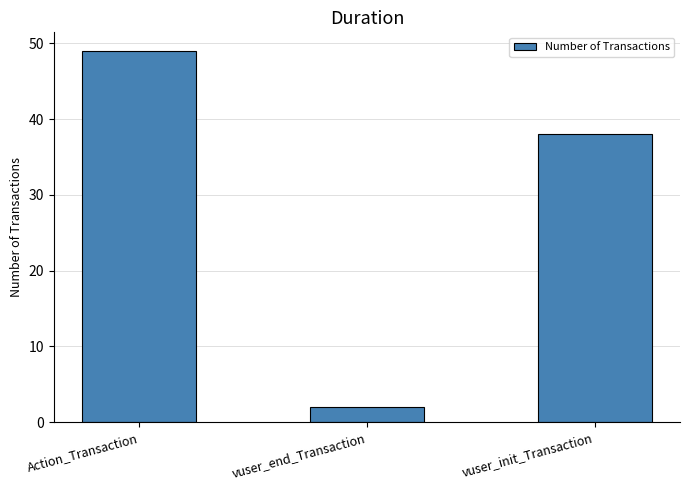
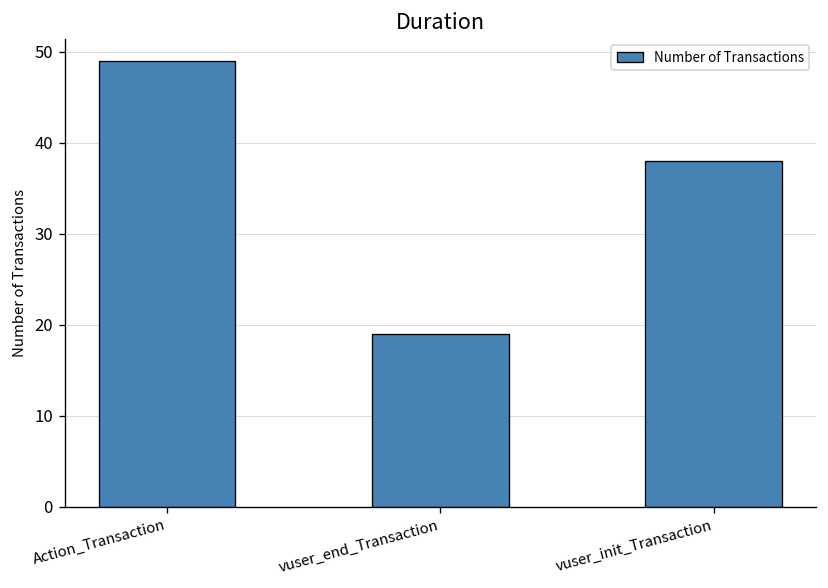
vuser_end_Transaction: 2 -> 19
